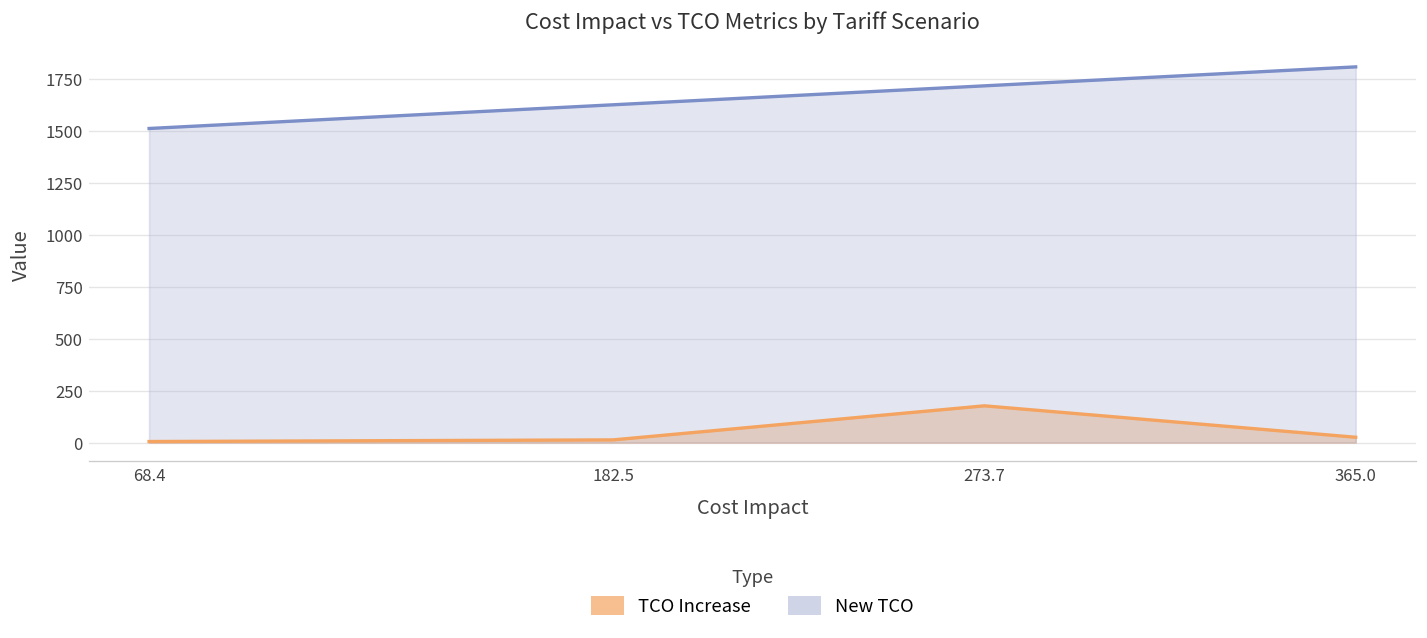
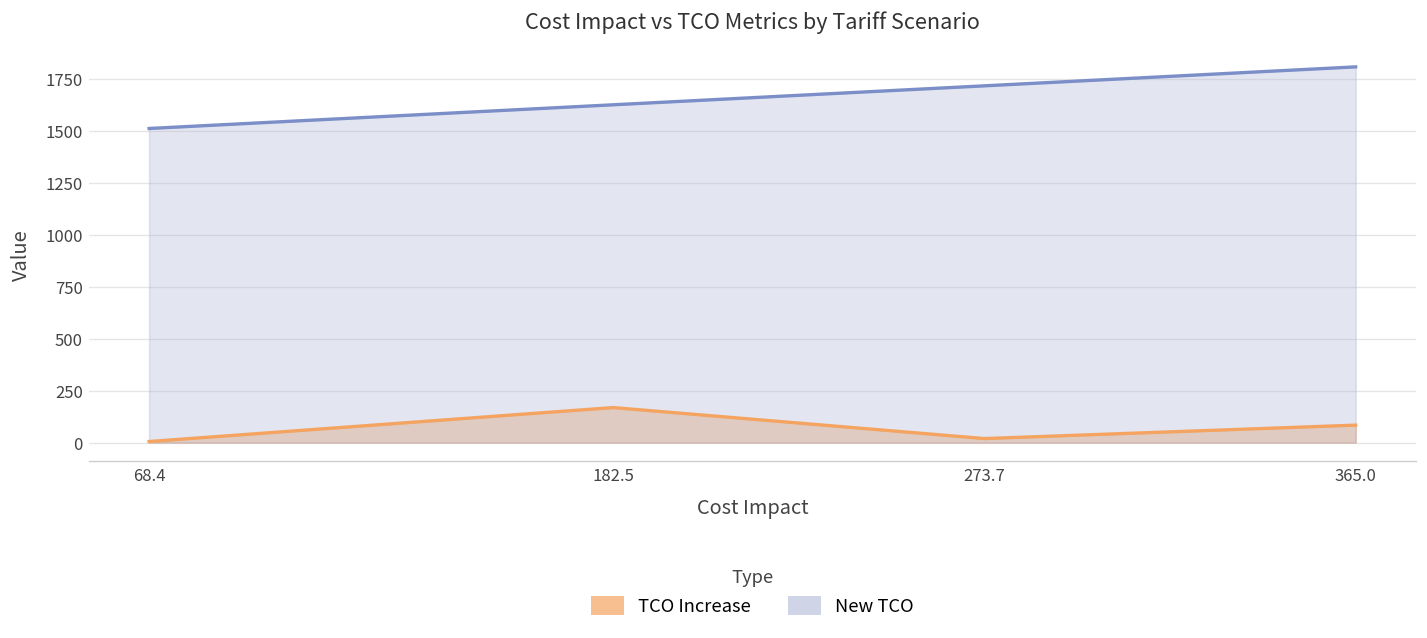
TCO Increase, 182.5: 10 -> 170
TCO Increase, 273.7: 180 -> 20
TCO Increase, 365.0: 30 -> 80
